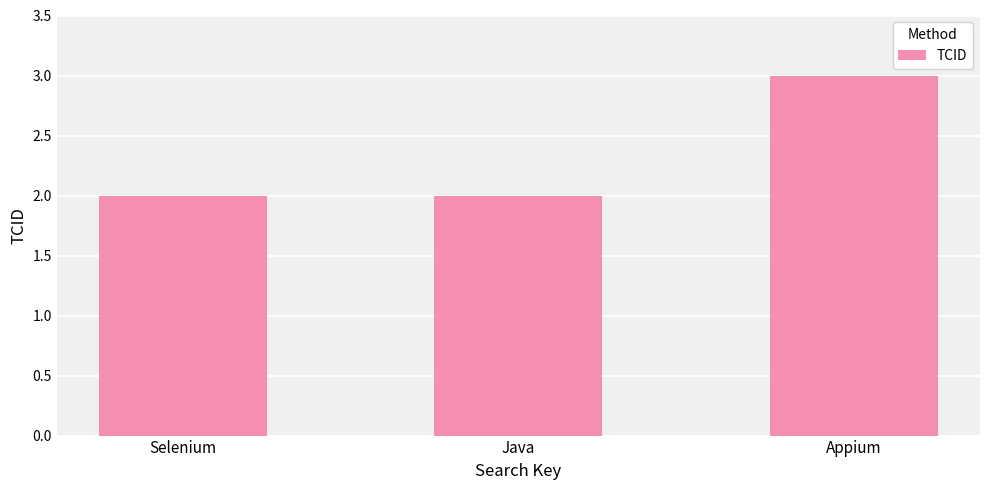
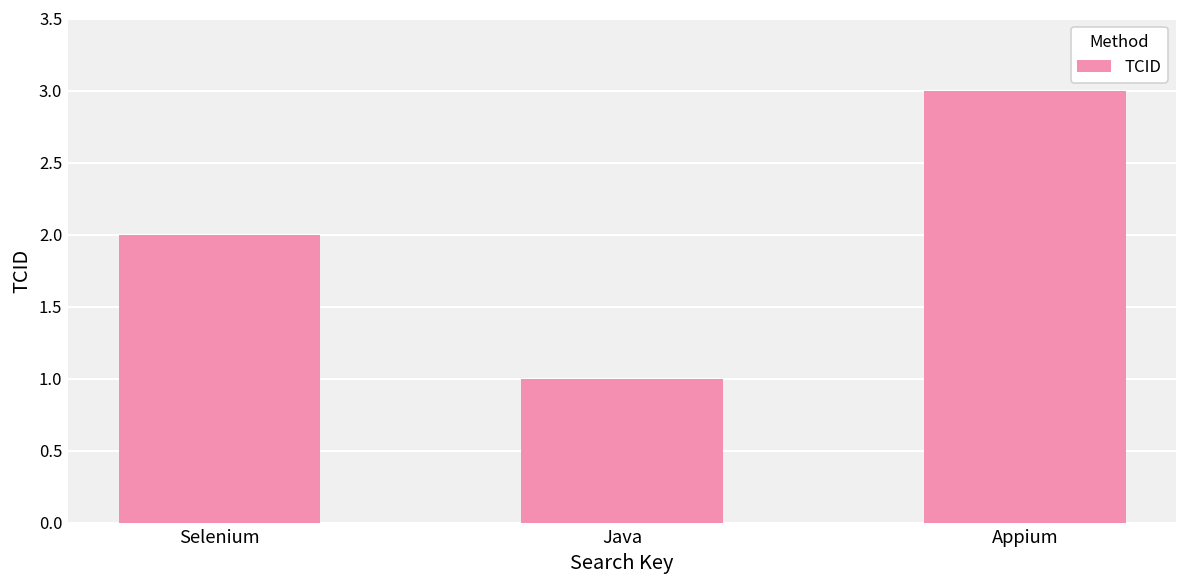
Java: 2 -> 1
